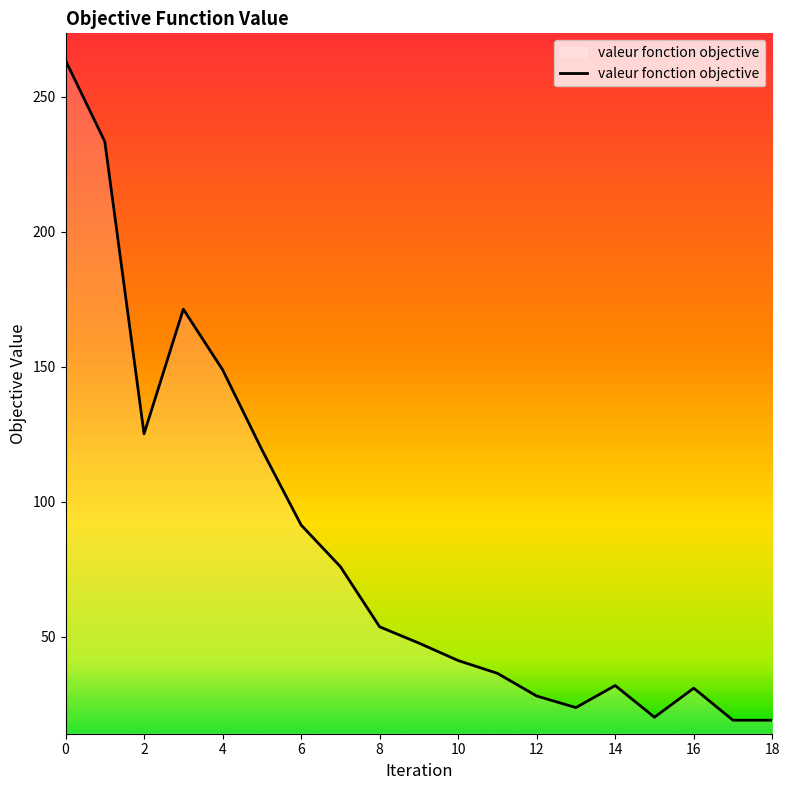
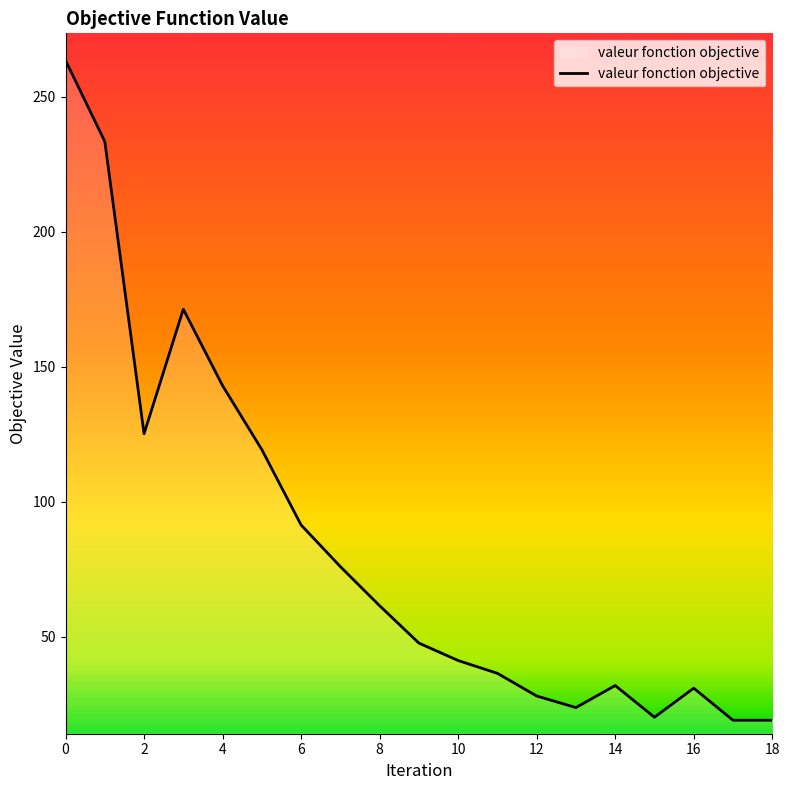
4: 149 -> 143
8: 54 -> 61
